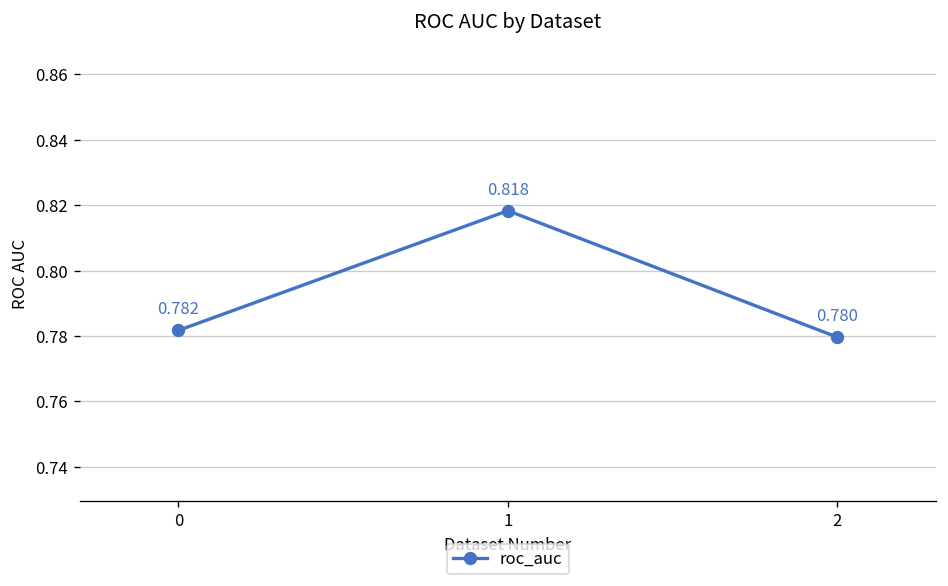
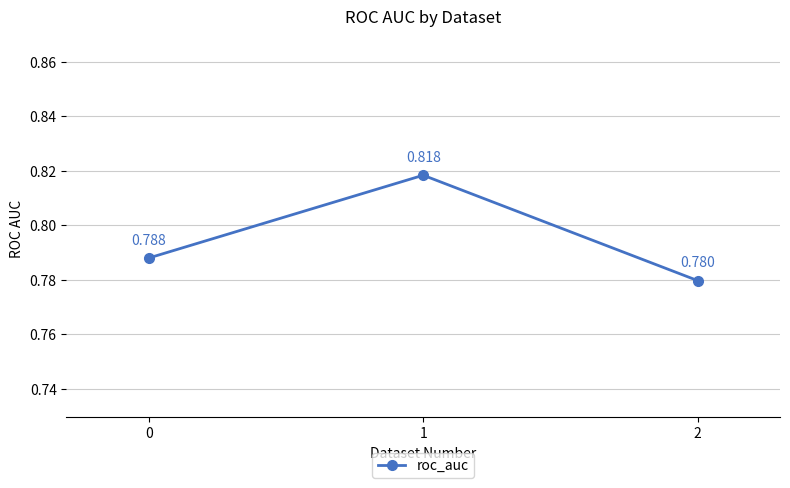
0: 0.782 -> 0.788
